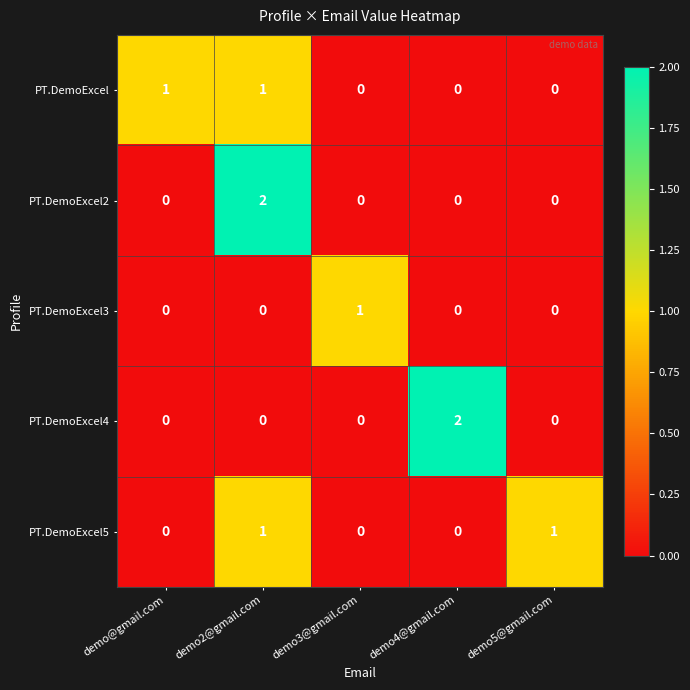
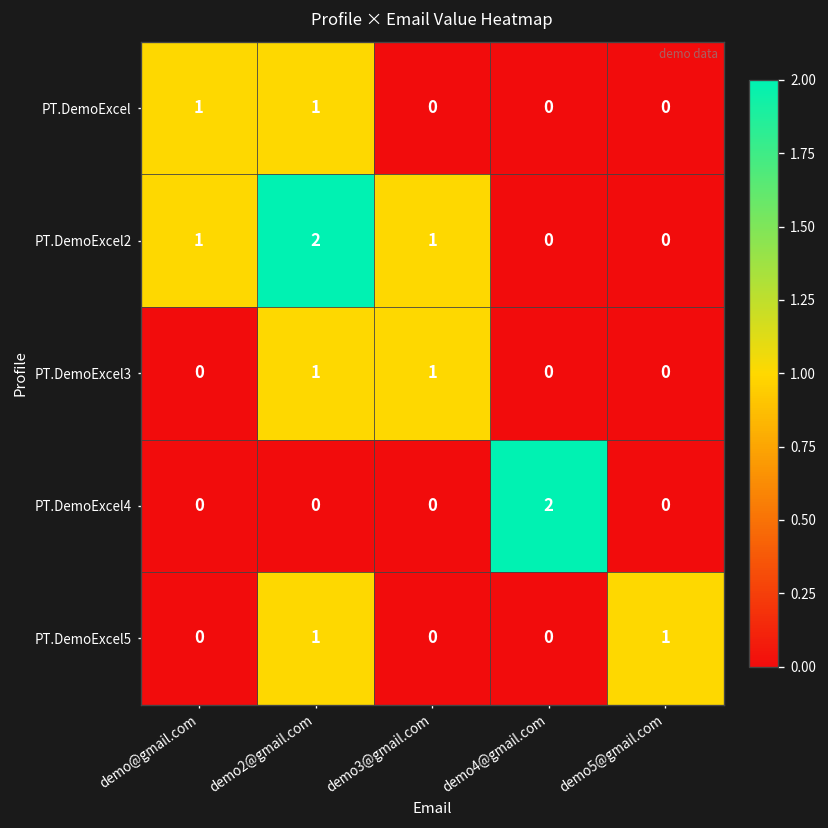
PT.DemoExcel2, demo@gmail.com: 0 -> 1
PT.DemoExcel2, demo3@gmail.com: 0 -> 1
PT.DemoExcel3, demo2@gmail.com: 0 -> 1
